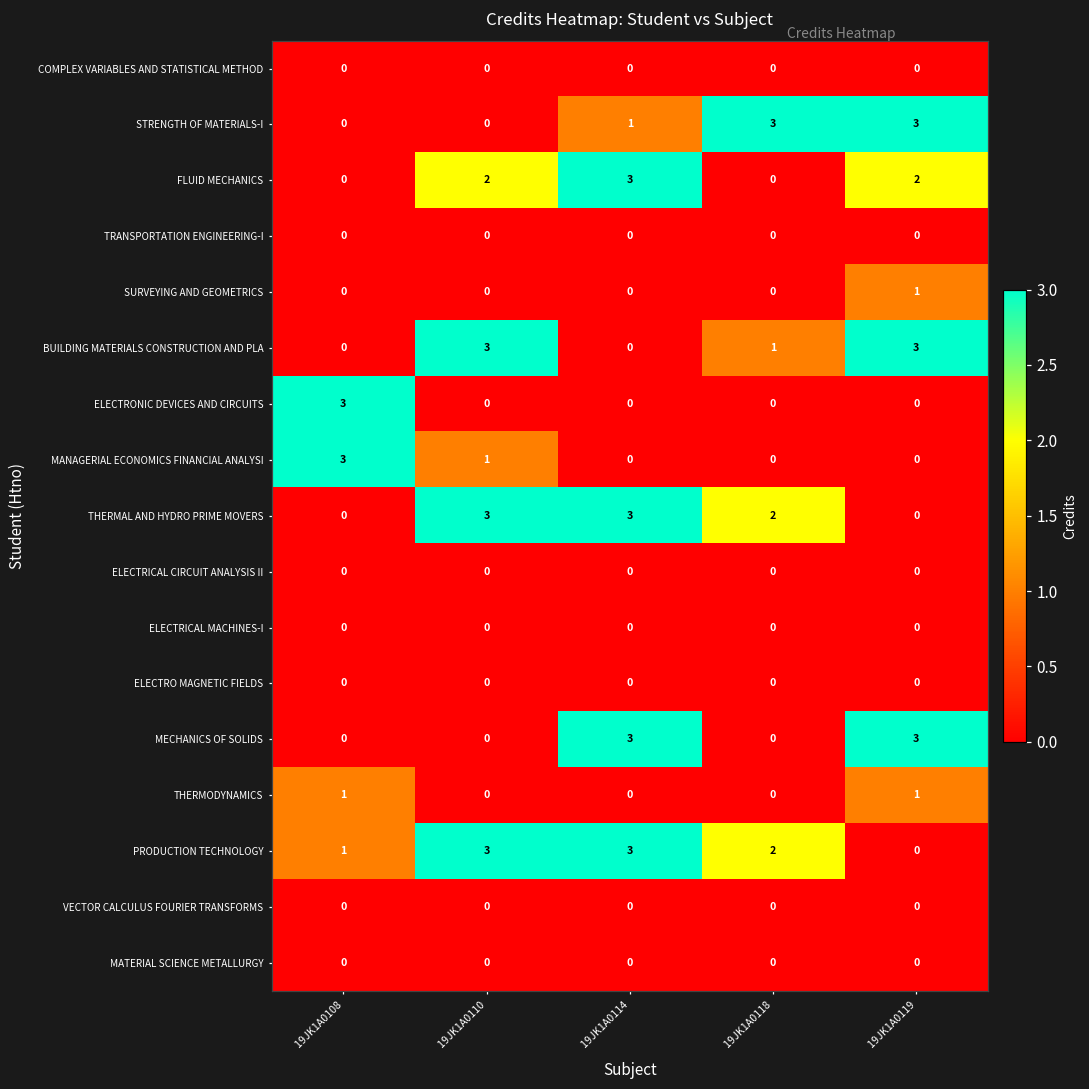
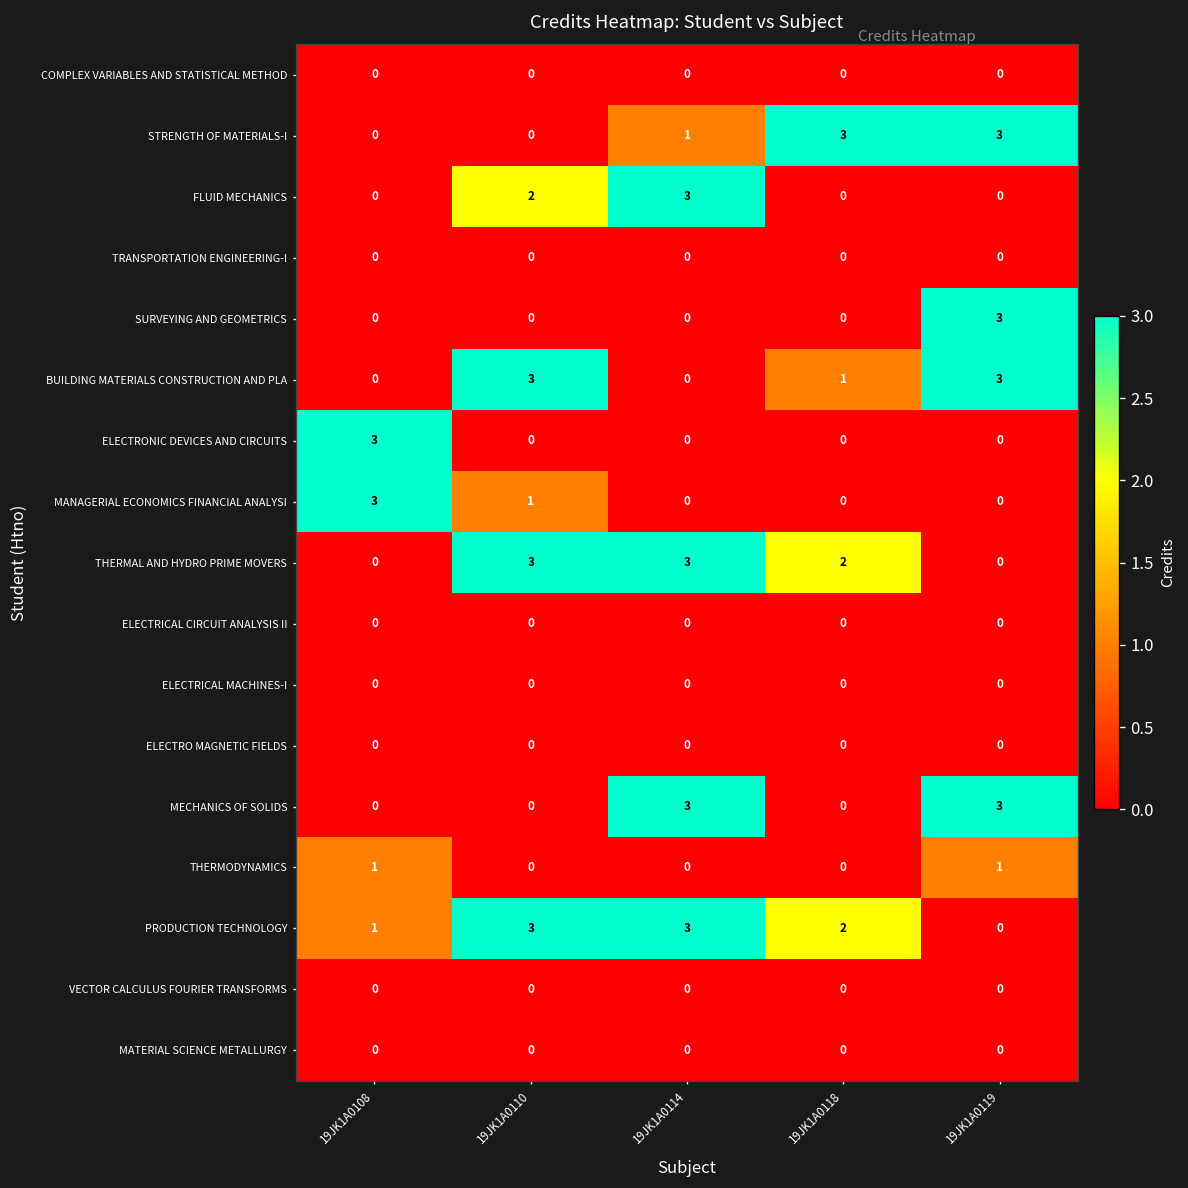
FLUID MECHANICS, 19JK1A0119: 2 -> 0
SURVEYING AND GEOMETRICS, 19JK1A0119: 1 -> 3
